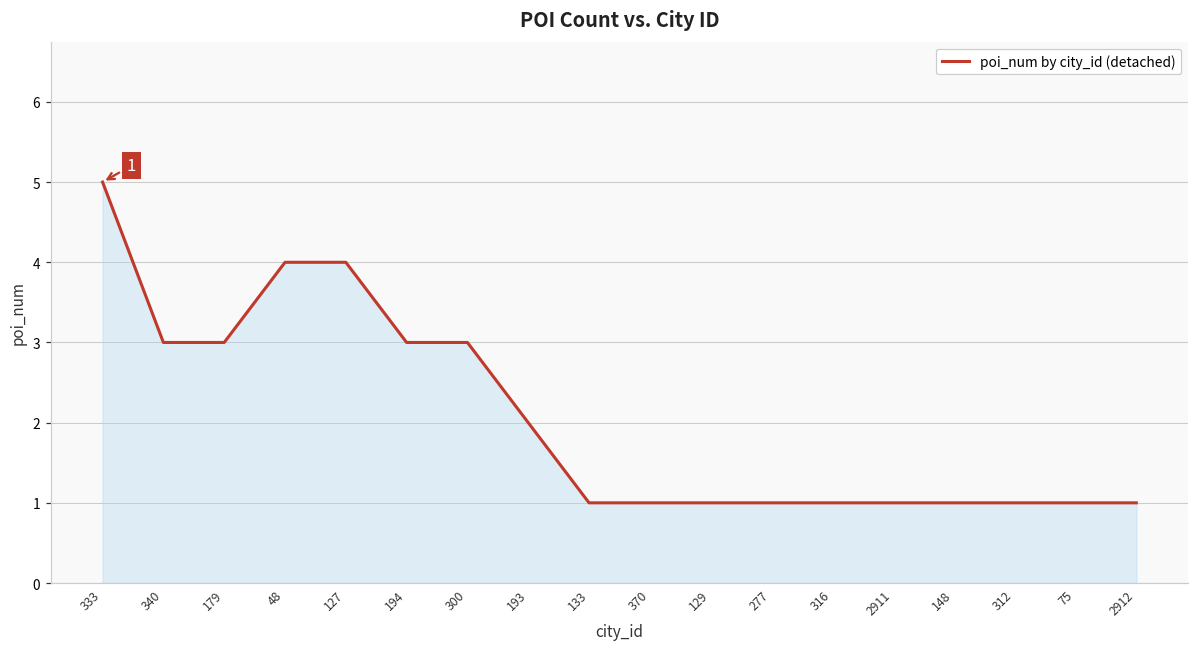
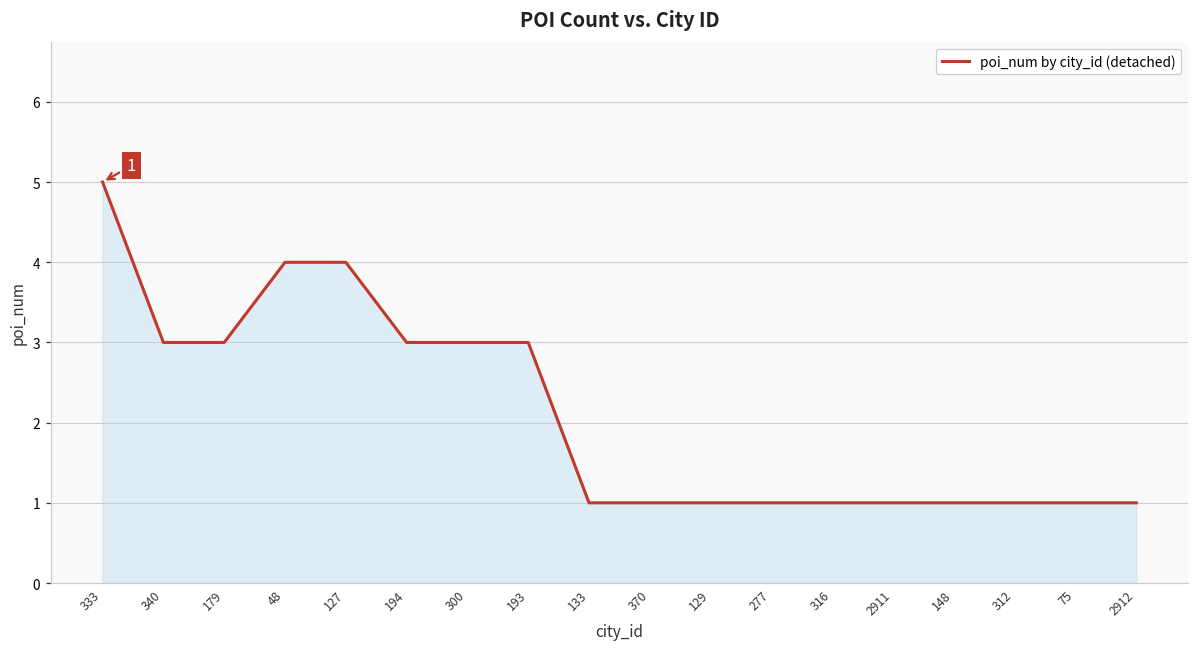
193: 2 -> 3
